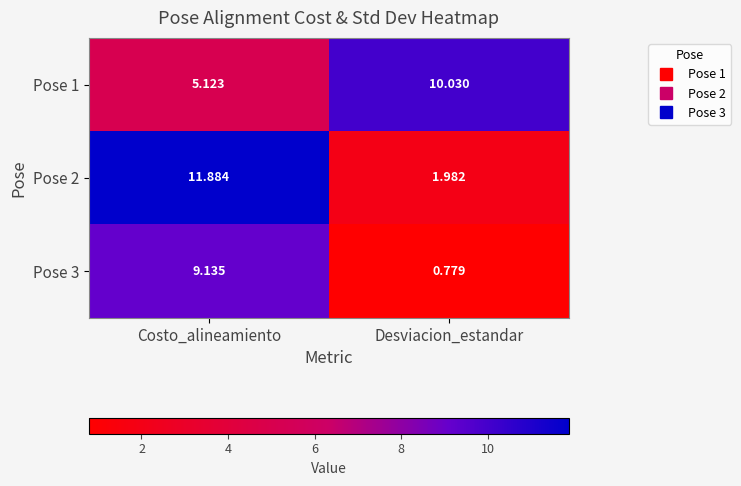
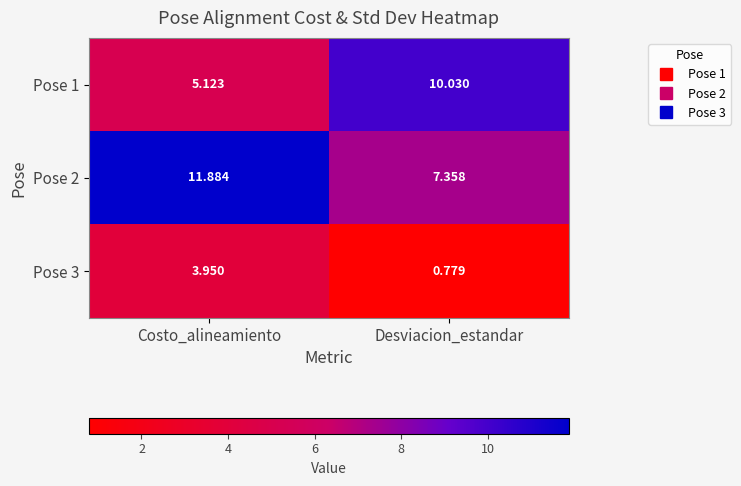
Pose 2, Desviacion_estandar: 1.982 -> 7.358
Pose 3, Costo_alineamiento: 9.135 -> 3.950
